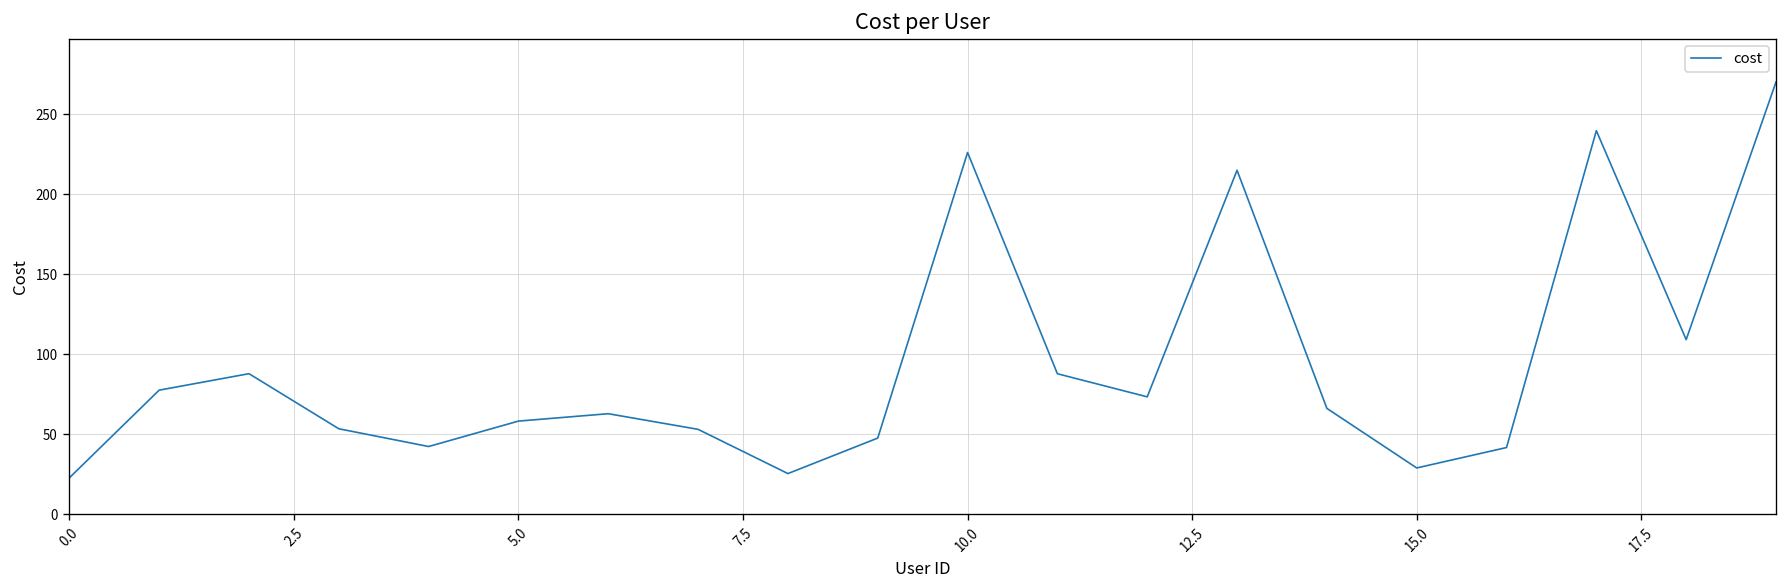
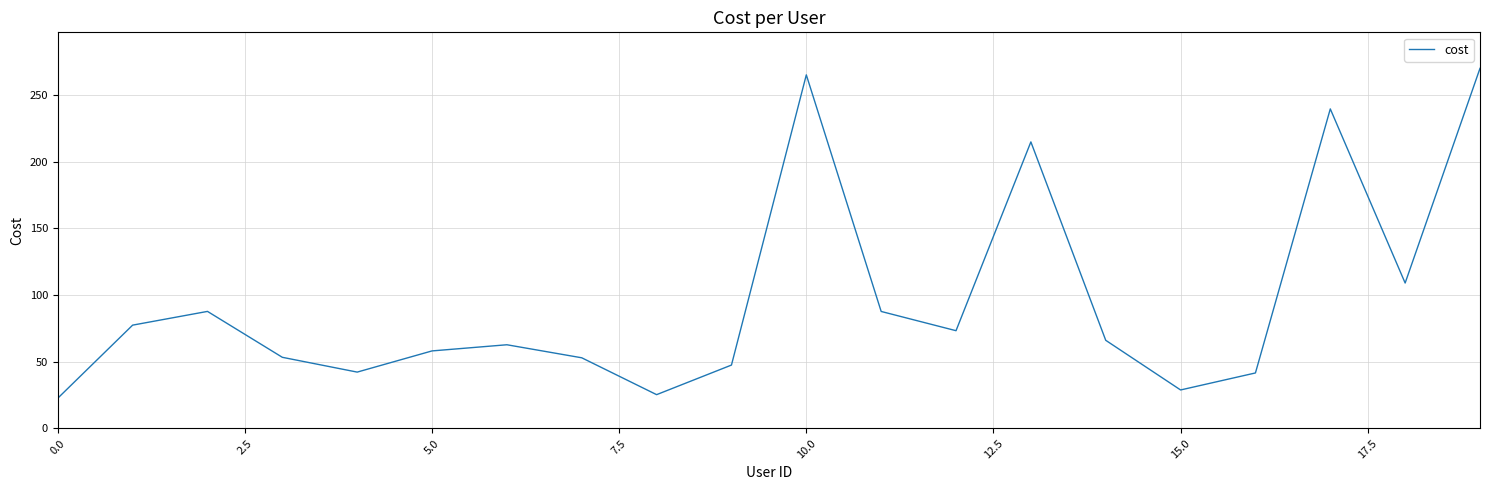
10.0: 226 -> 265
